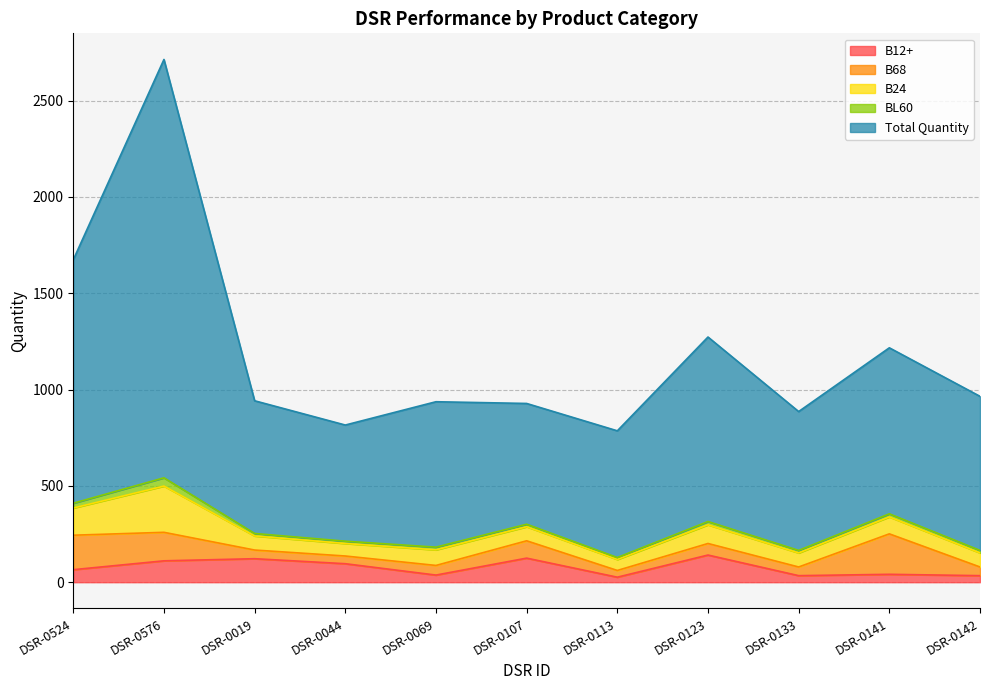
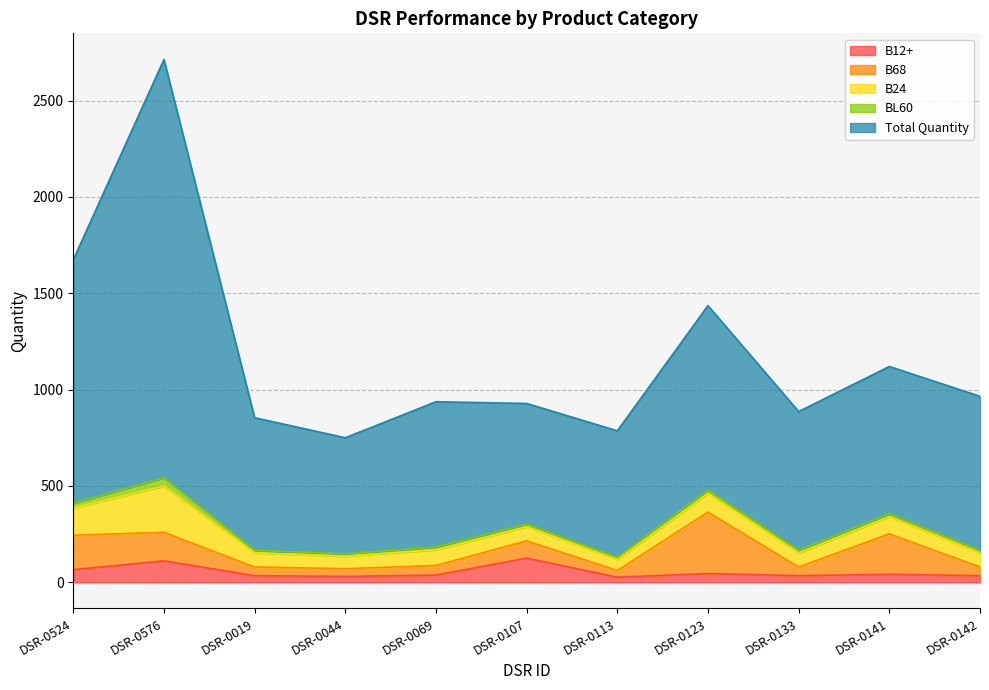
B12+, DSR-0019: 120 -> 30
B12+, DSR-0044: 100 -> 30
B12+, DSR-0123: 140 -> 50
B68, DSR-0123: 60 -> 320
Total Quantity, DSR-0141: 860 -> 770
